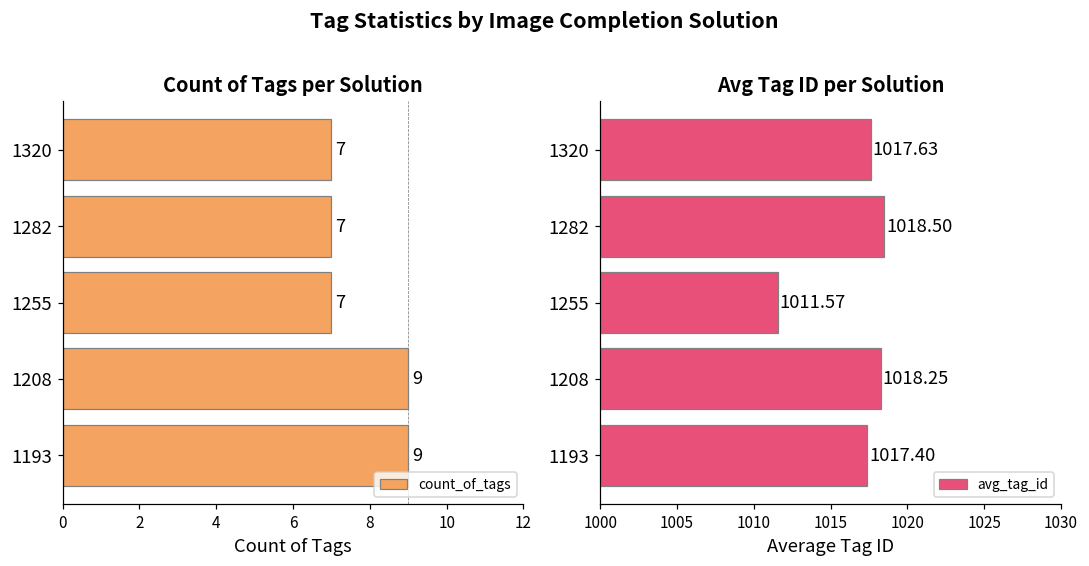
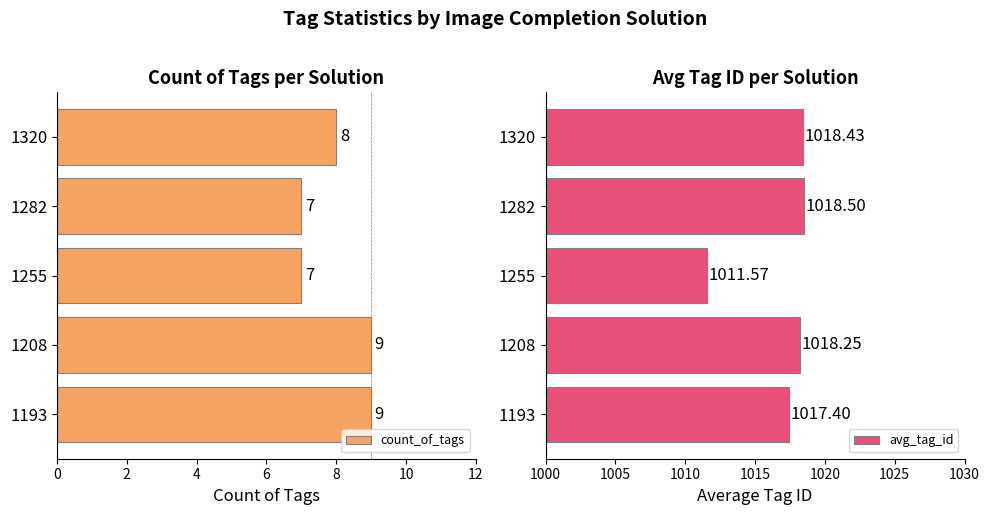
Count of Tags per Solution, 1320: 7 -> 8
Avg Tag ID per Solution, 1320: 1017.63 -> 1018.43
